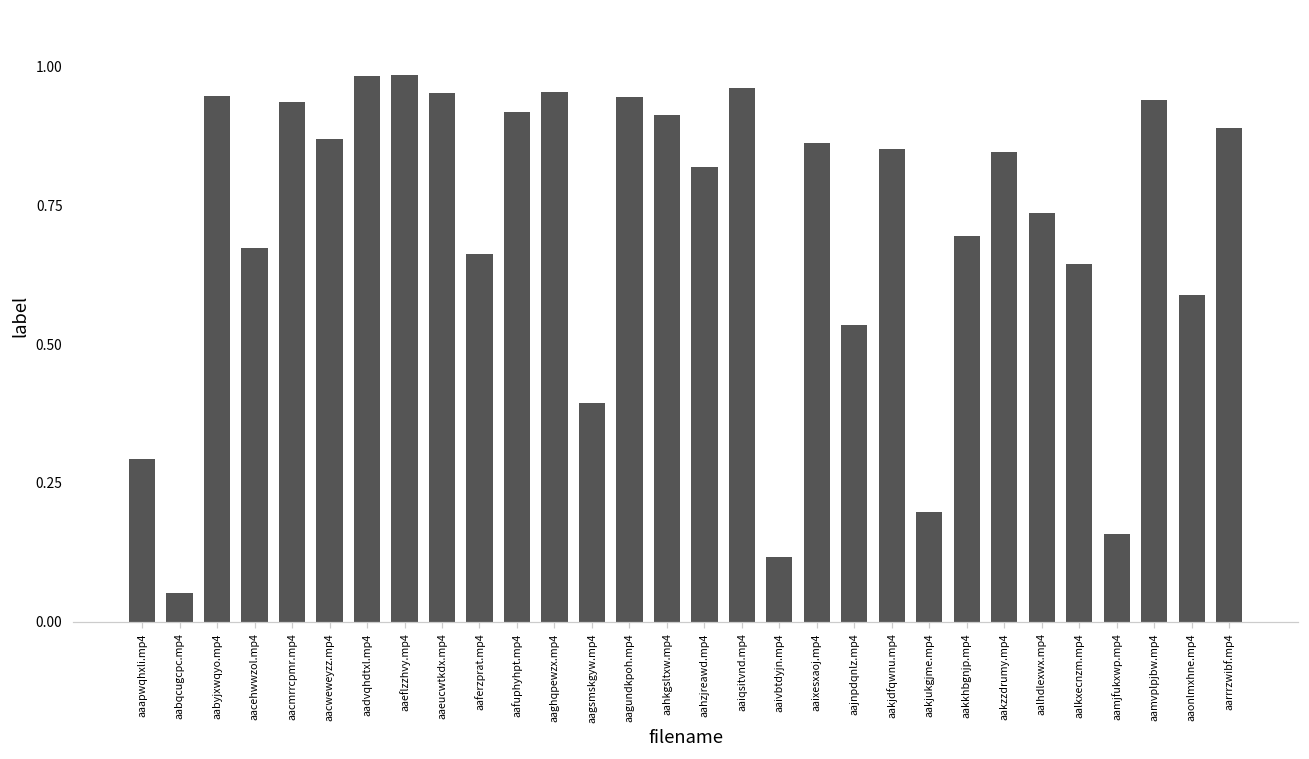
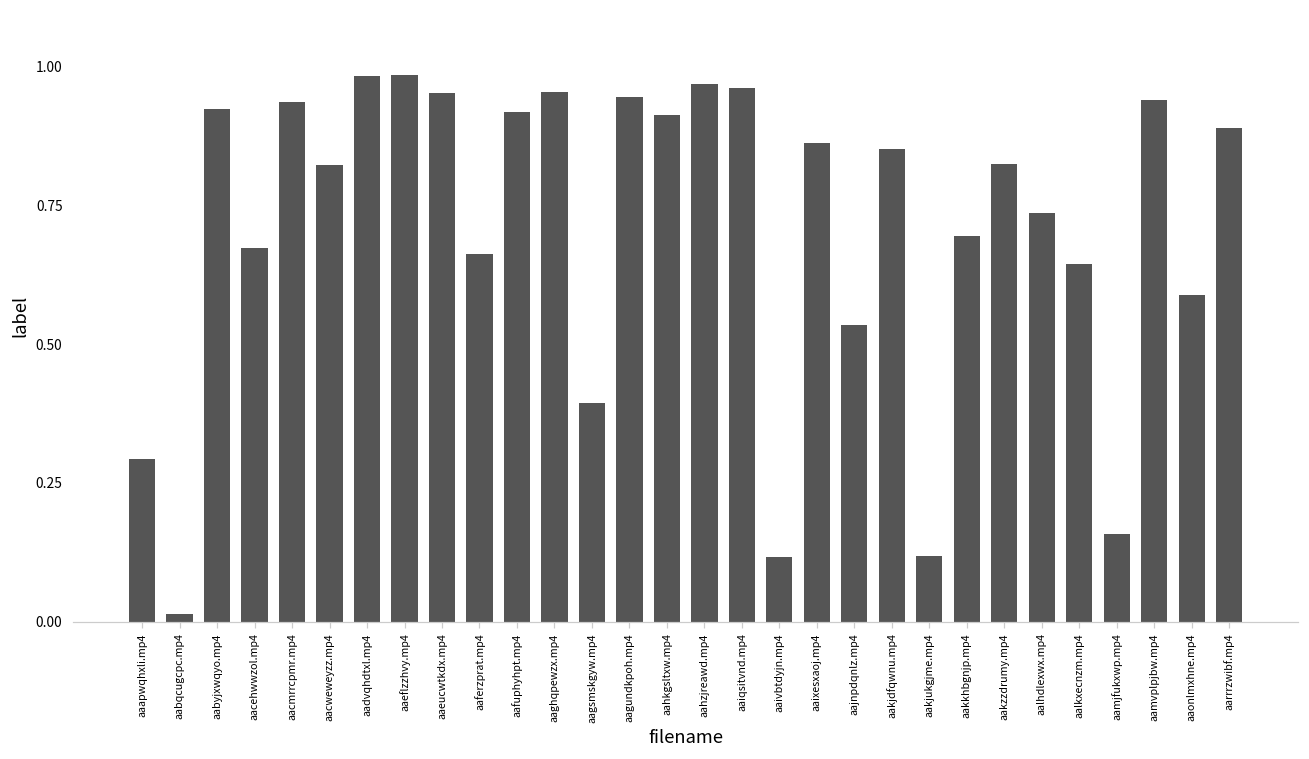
aabqcugcpc.mp4: 0.05 -> 0.01
aabyjxwqyo.mp4: 0.95 -> 0.92
aacweweyzz.mp4: 0.87 -> 0.82
aahzjreawd.mp4: 0.82 -> 0.97
aakjukgjme.mp4: 0.20 -> 0.12
aakzzdrumy.mp4: 0.85 -> 0.82
